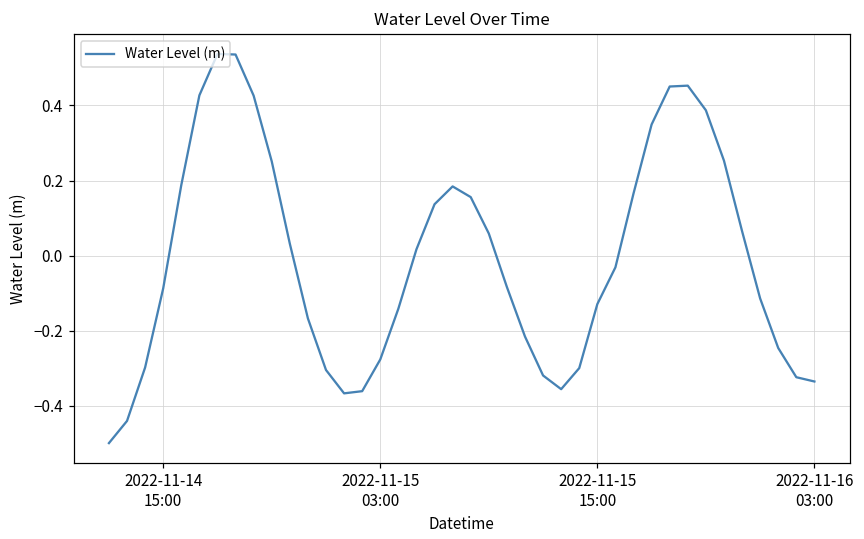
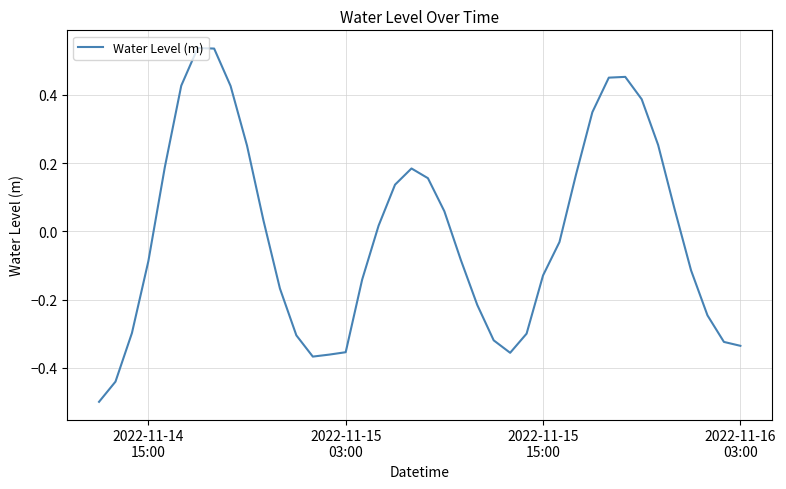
2022-11-15 03:00: -0.28 -> -0.35
